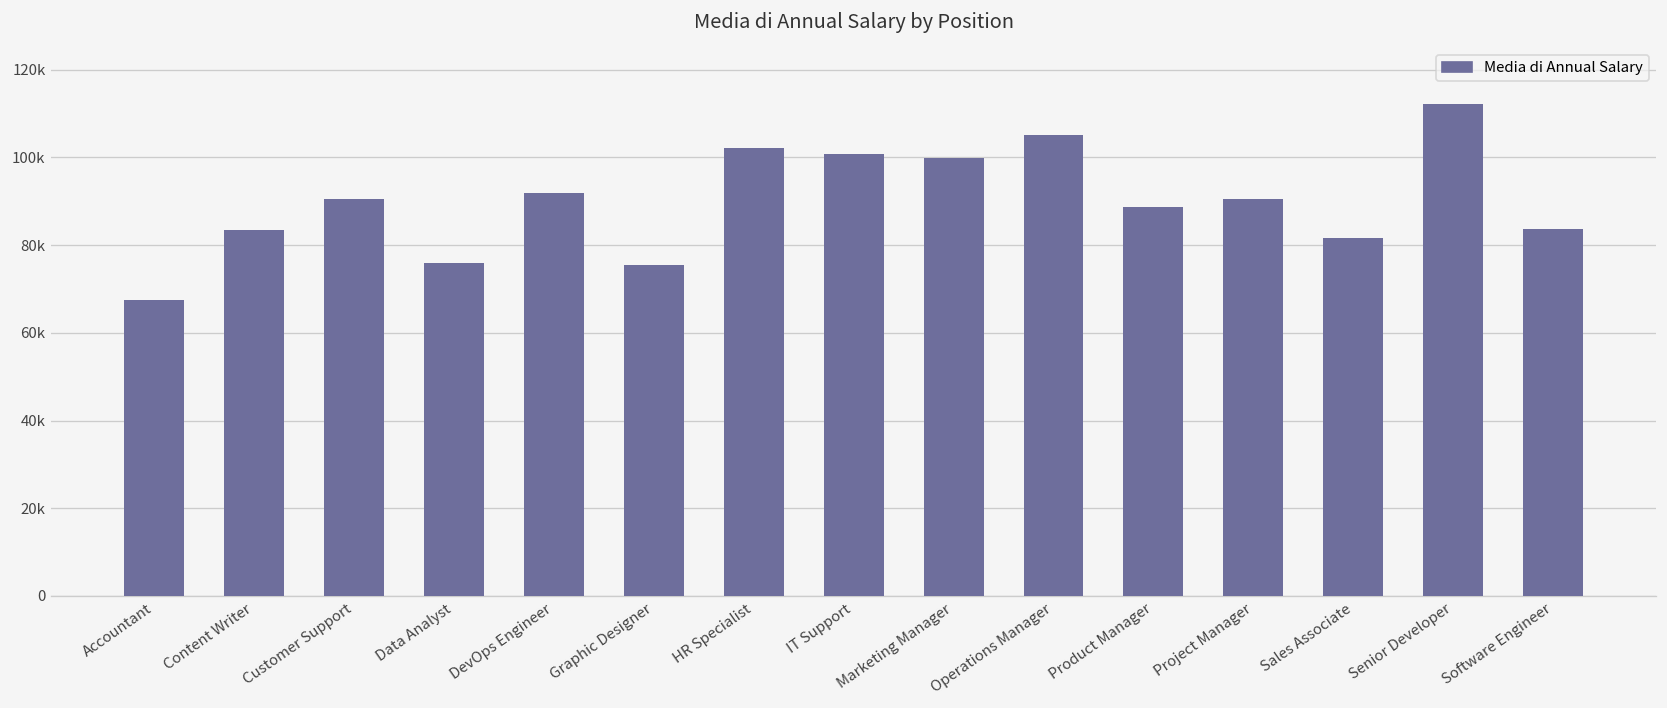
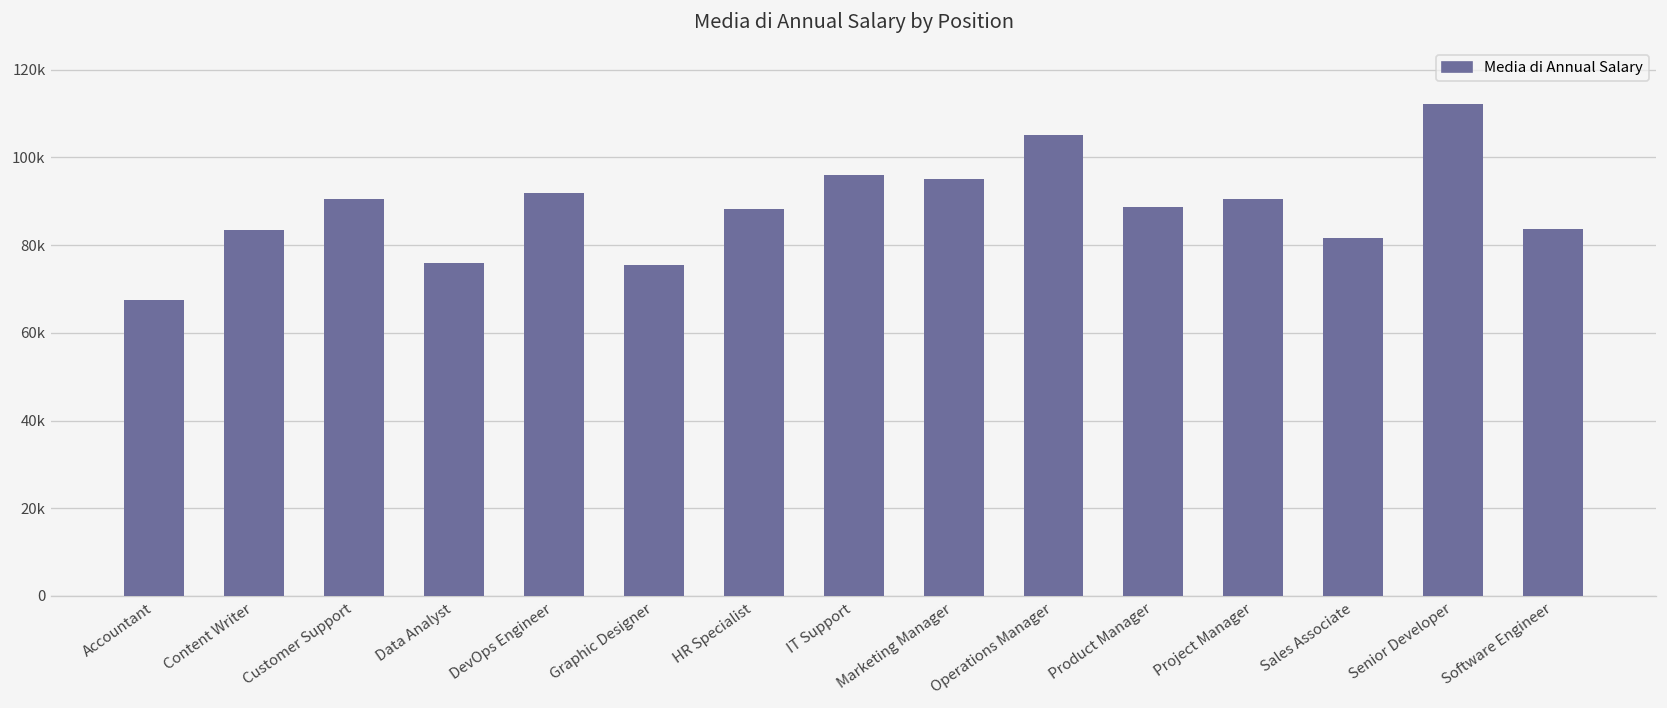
HR Specialist: 102000 -> 88000
IT Support: 101000 -> 96000
Marketing Manager: 100000 -> 95000
